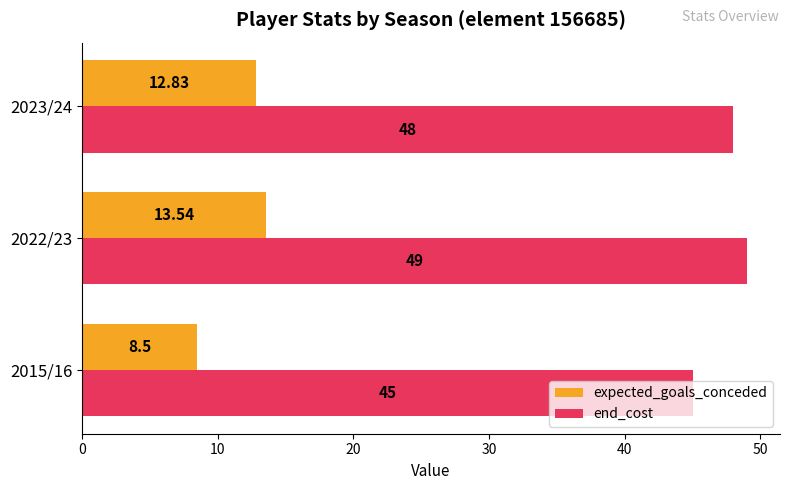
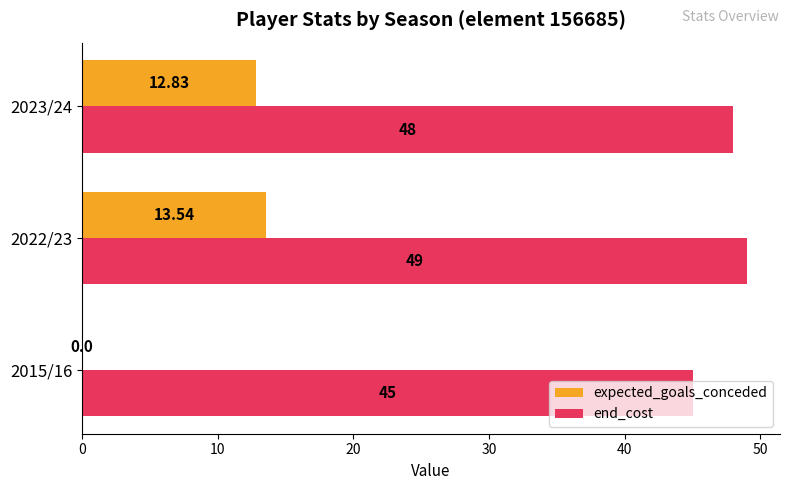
expected_goals_conceded, 2015/16: 8.5 -> 0.0
